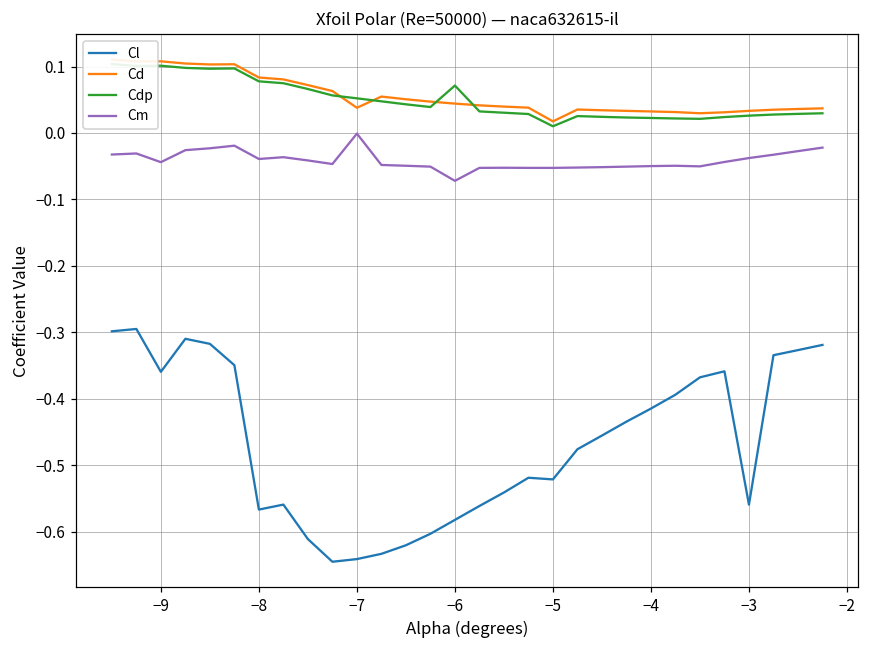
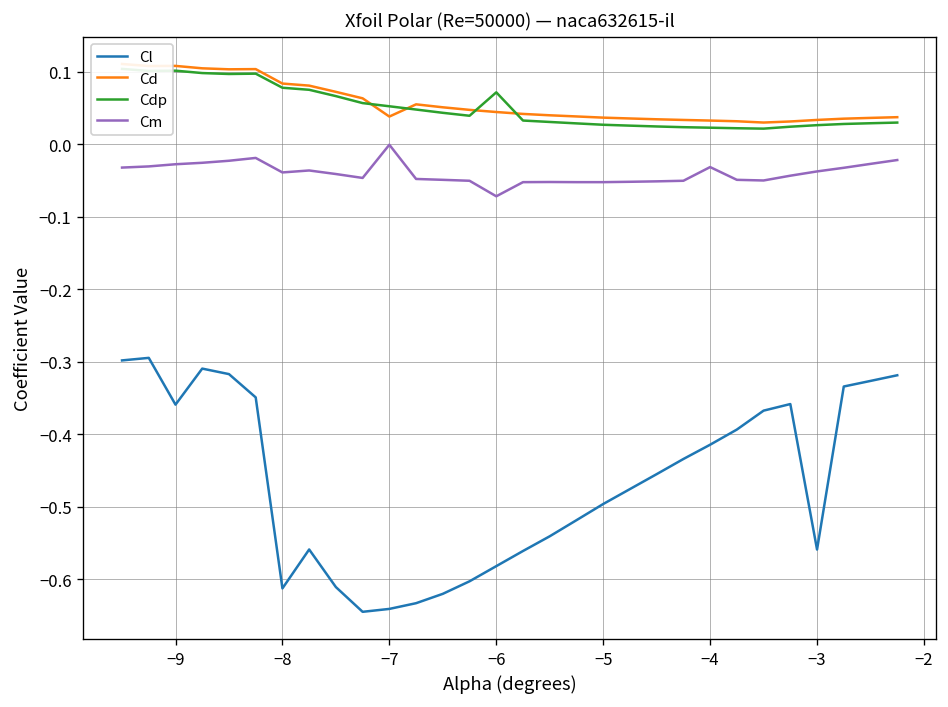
Cm, −9: -0.04 -> -0.03
Cl, −8: -0.57 -> -0.61
Cl, −5: -0.52 -> -0.50
Cd, −5: 0.02 -> 0.04
Cdp, −5: 0.01 -> 0.03
Cm, −4: -0.05 -> -0.03
